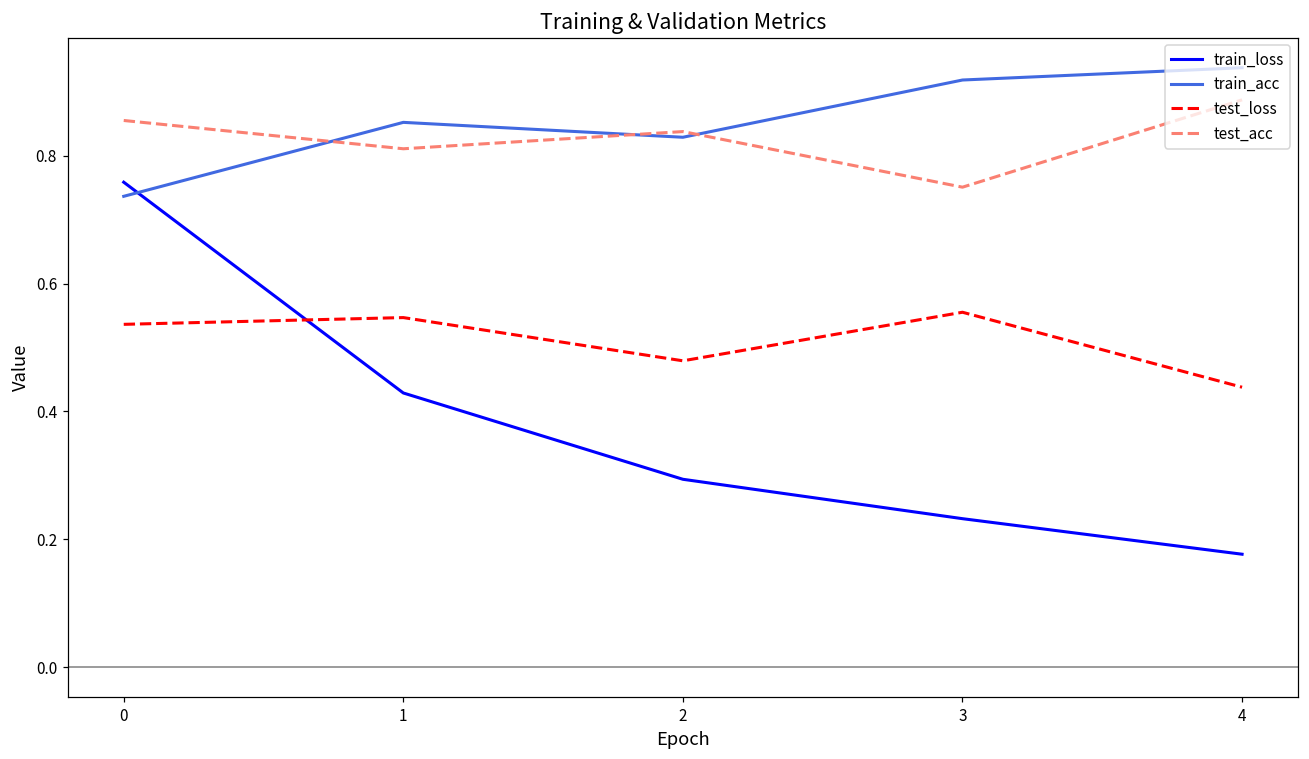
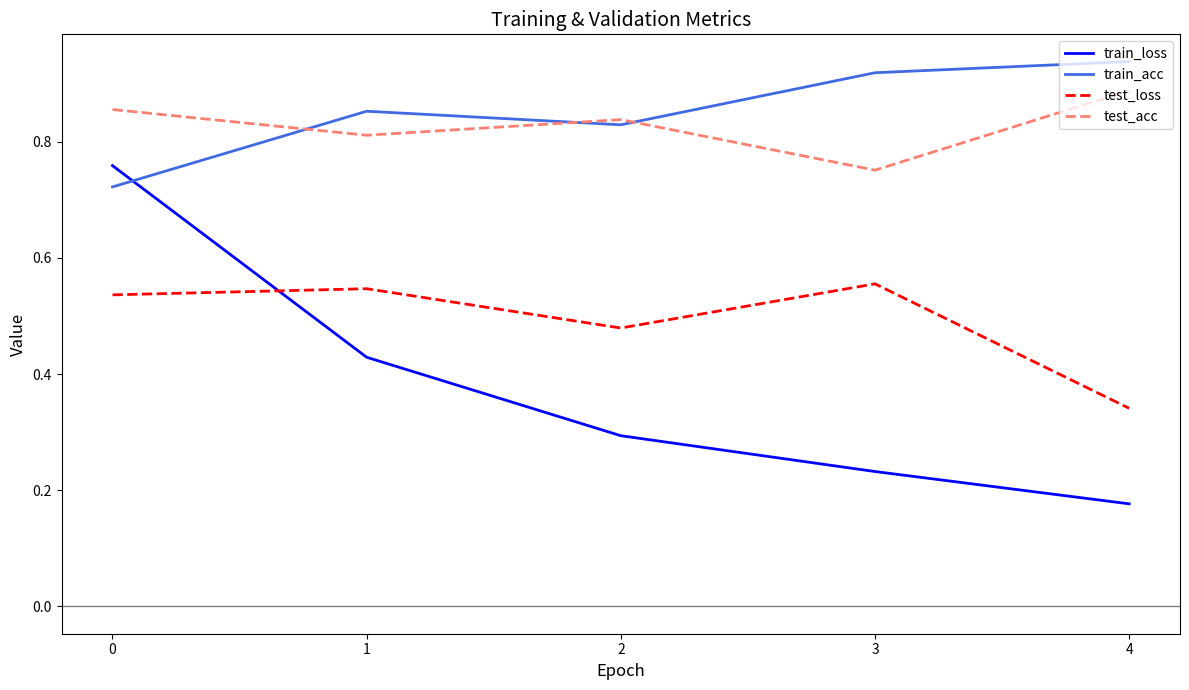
train_acc, 0: 0.74 -> 0.72
test_loss, 4: 0.44 -> 0.34
